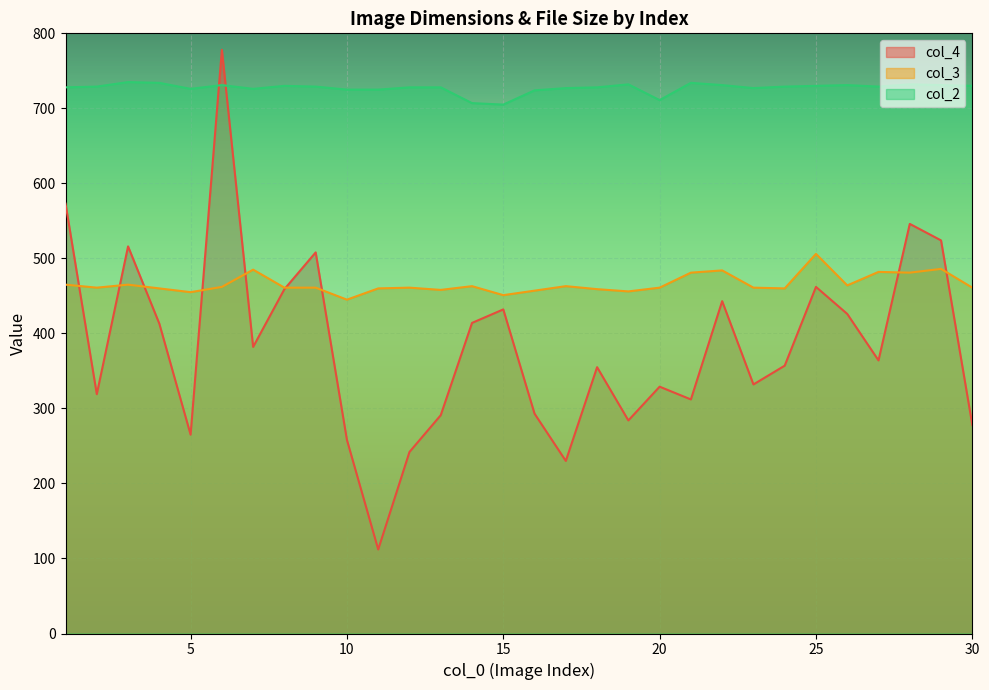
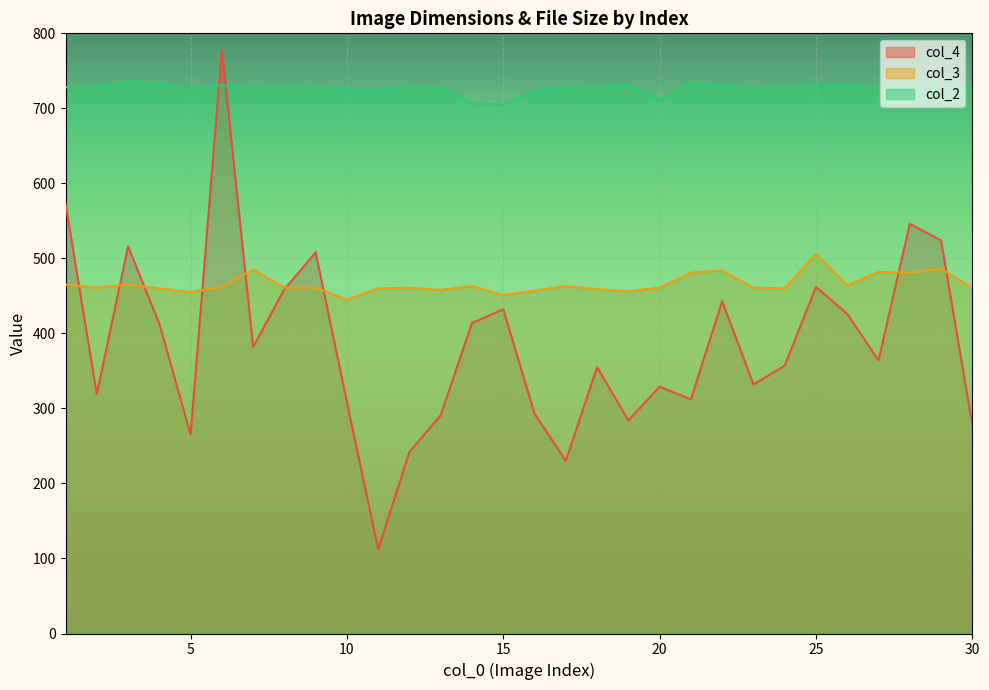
col_4, 10: 260 -> 310
